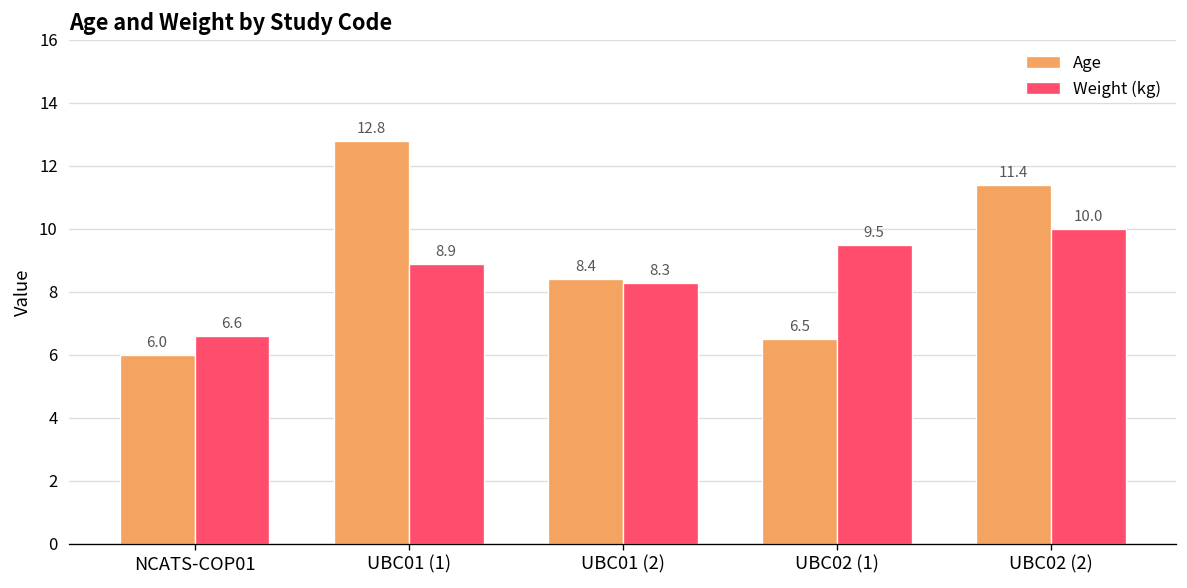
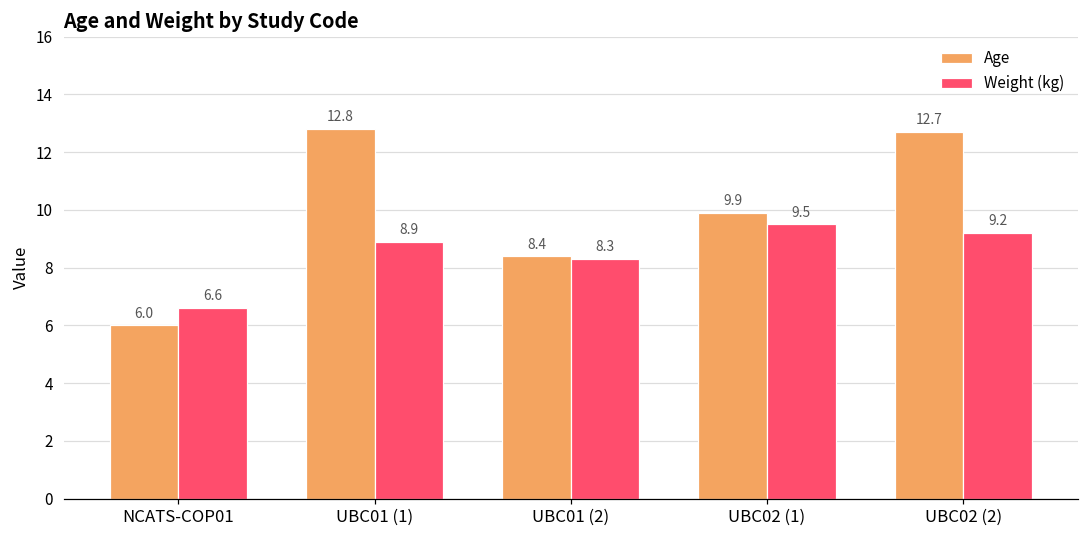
Age, UBC02 (1): 6.5 -> 9.9
Age, UBC02 (2): 11.4 -> 12.7
Weight (kg), UBC02 (2): 10.0 -> 9.2
